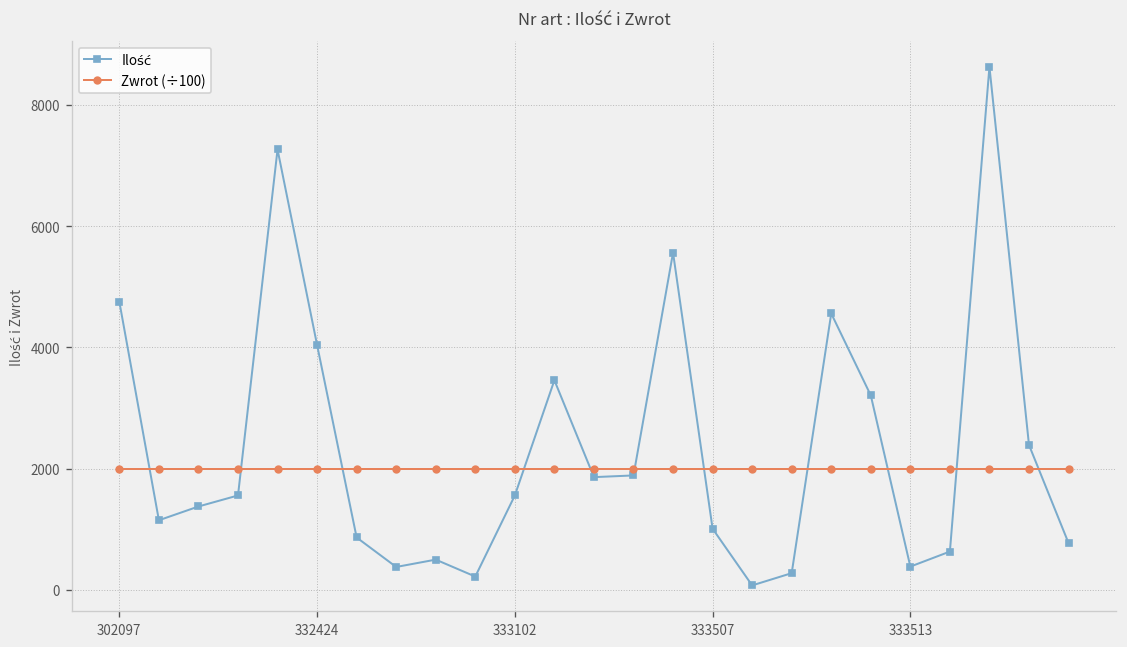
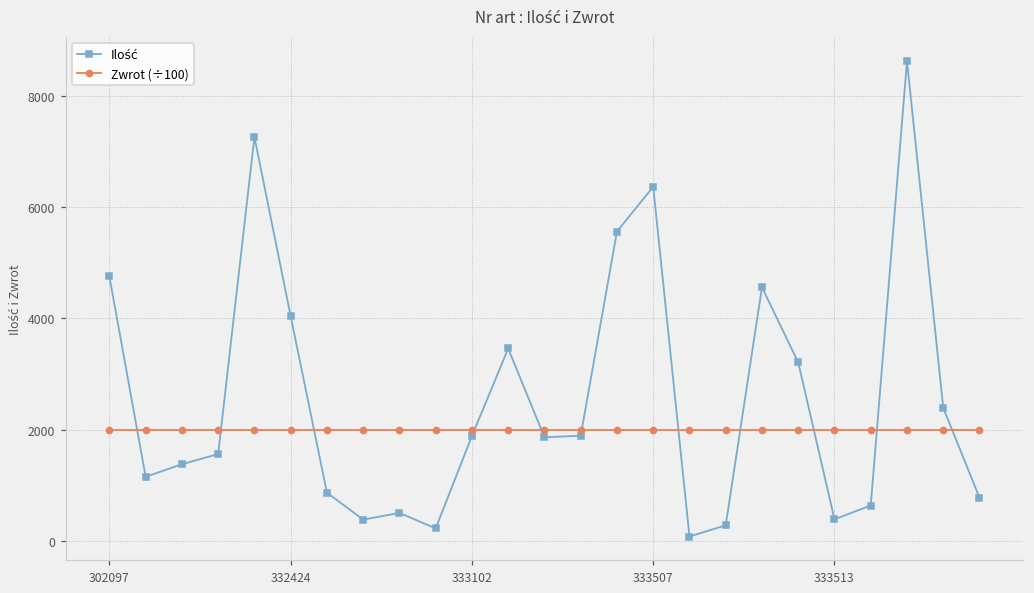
Ilość, 333102: 1600 -> 1900
Ilość, 333507: 1000 -> 6400
